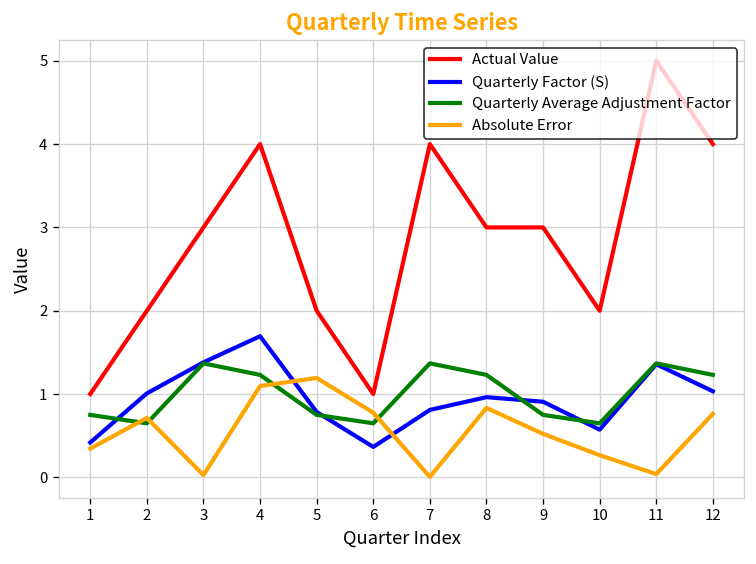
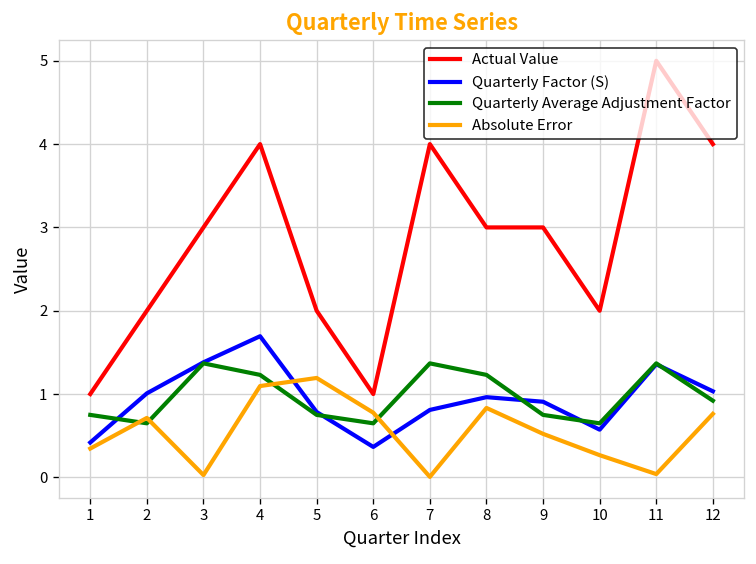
Quarterly Average Adjustment Factor, 12: 1.2 -> 0.9
